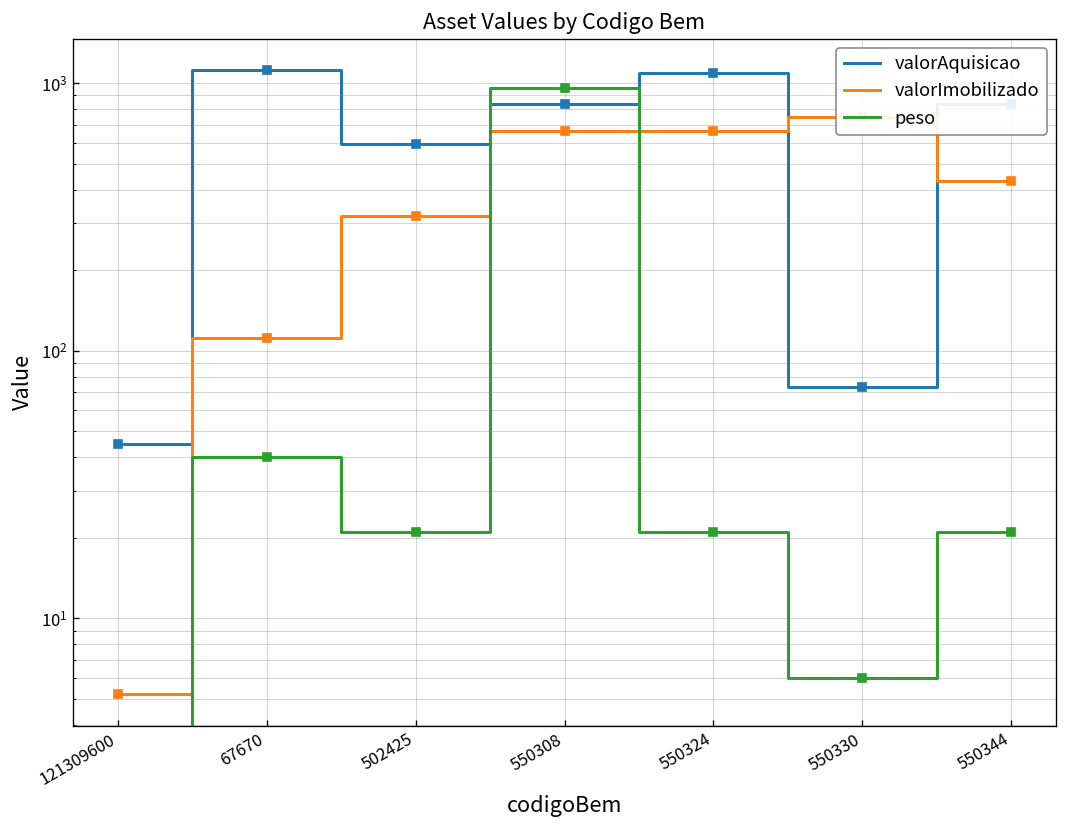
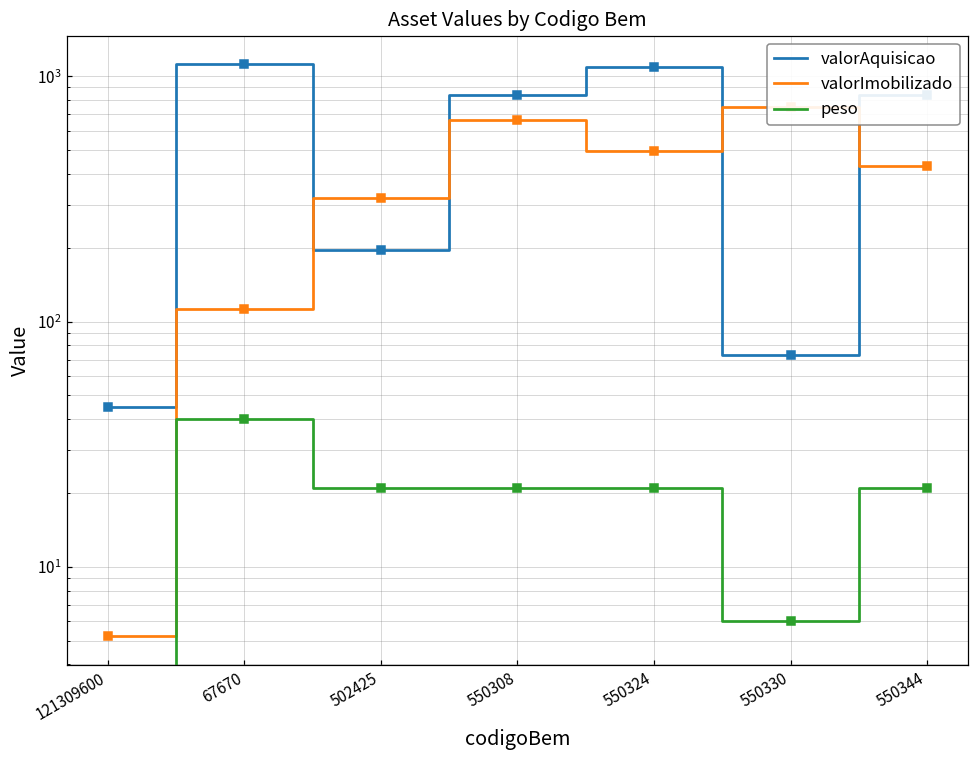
valorAquisicao, 502425: 590 -> 200
peso, 550308: 960 -> 21
valorImobilizado, 550324: 660 -> 490
